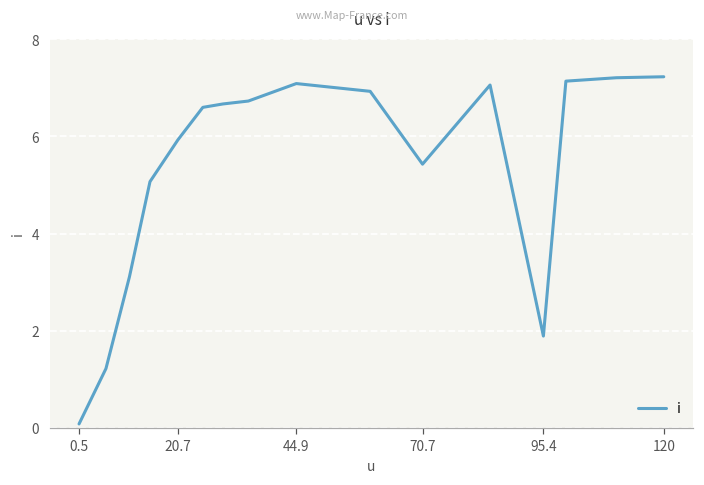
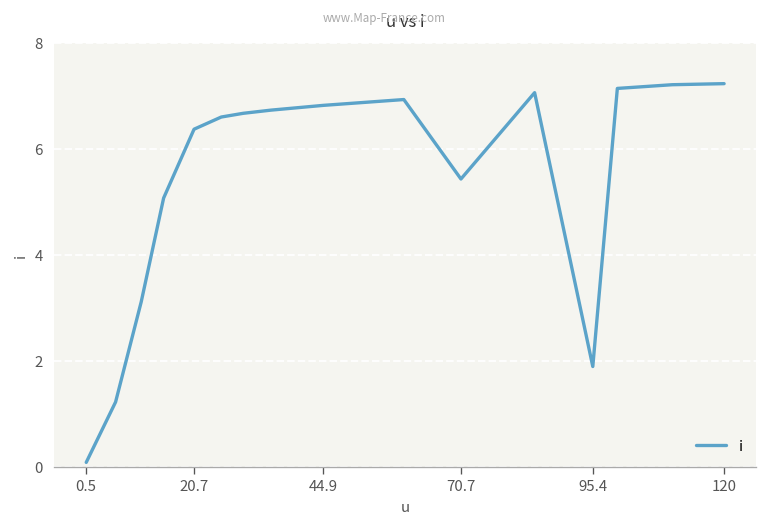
20.7: 5.9 -> 6.4
44.9: 7.1 -> 6.8
